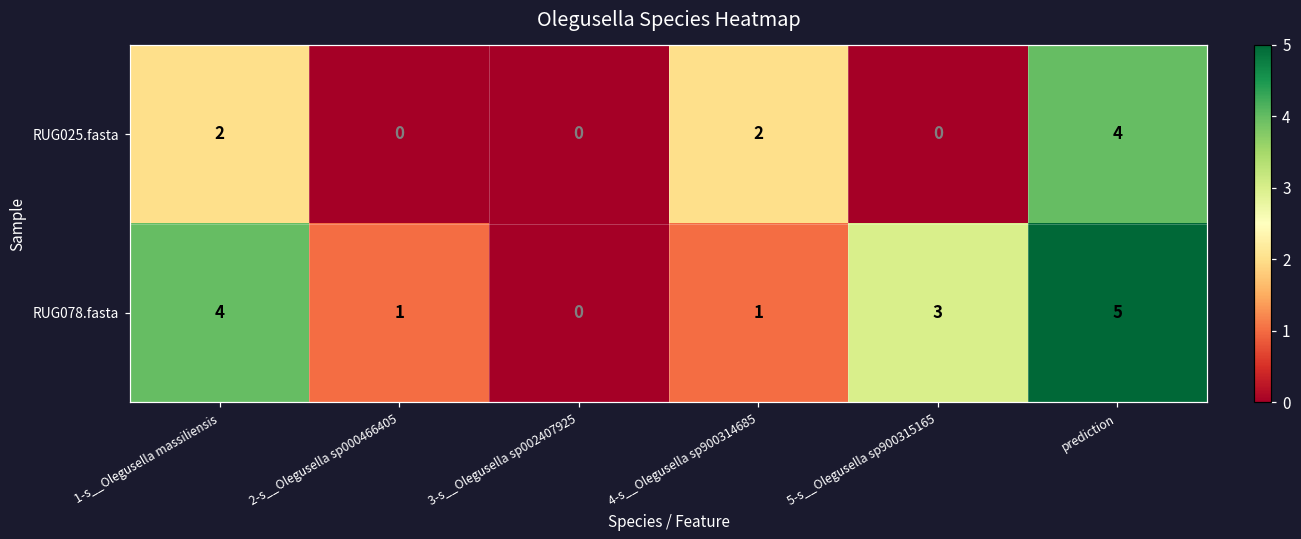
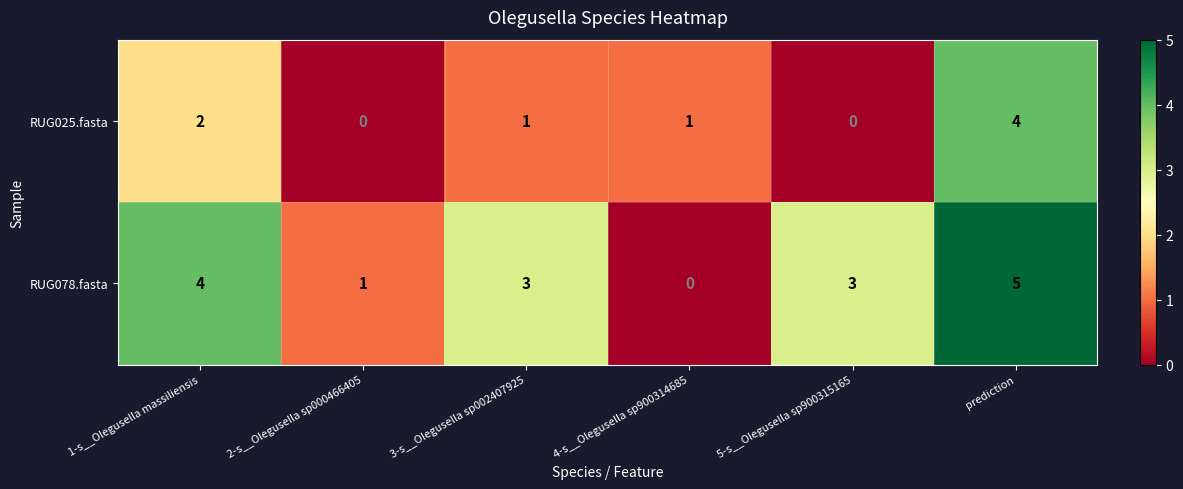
RUG025.fasta, 3-s__Olegusella sp002407925: 0 -> 1
RUG025.fasta, 4-s__Olegusella sp900314685: 2 -> 1
RUG078.fasta, 3-s__Olegusella sp002407925: 0 -> 3
RUG078.fasta, 4-s__Olegusella sp900314685: 1 -> 0
